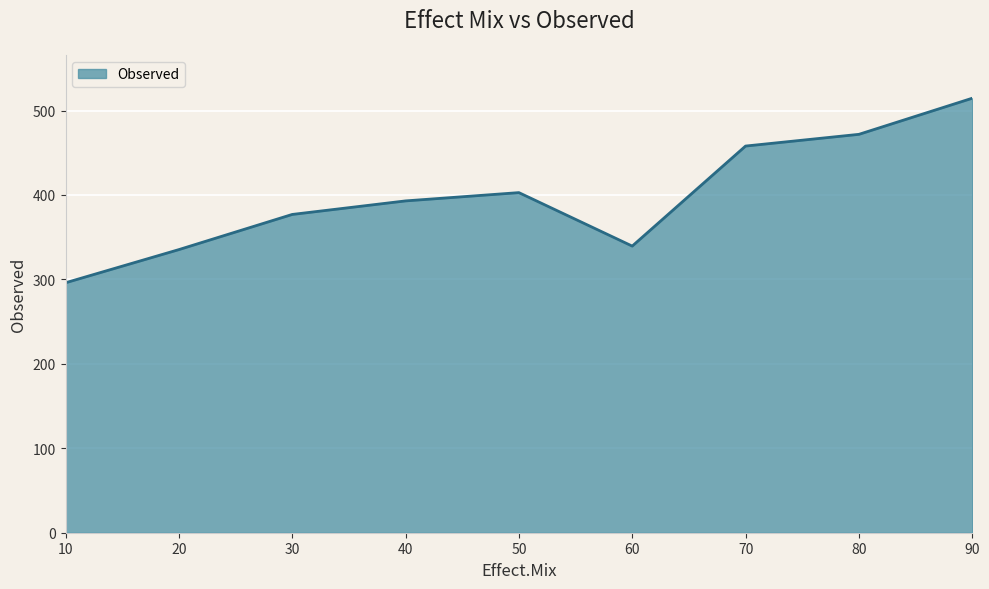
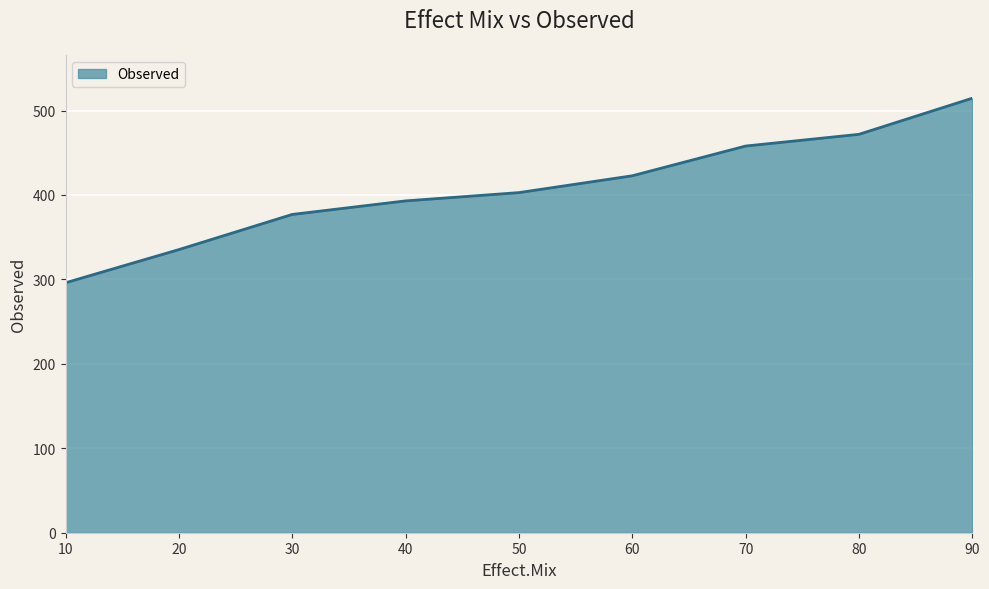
60: 340 -> 420
